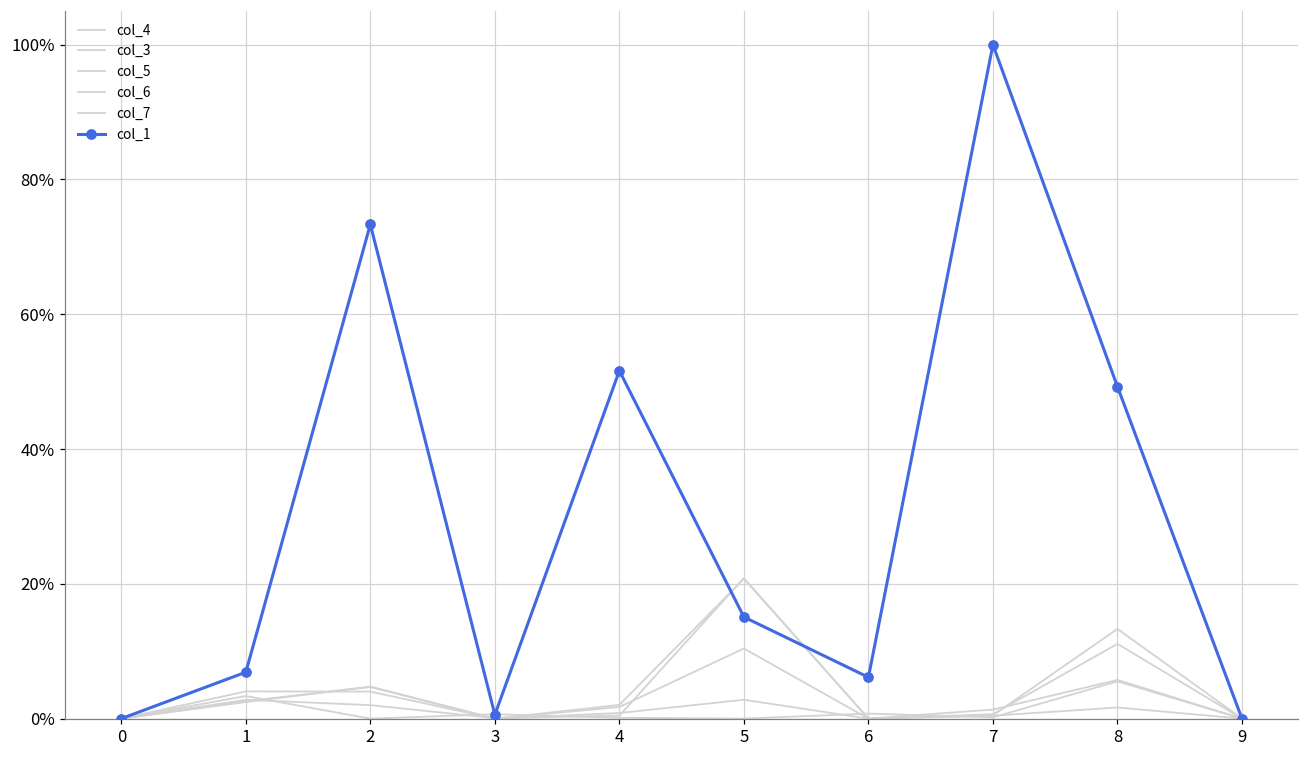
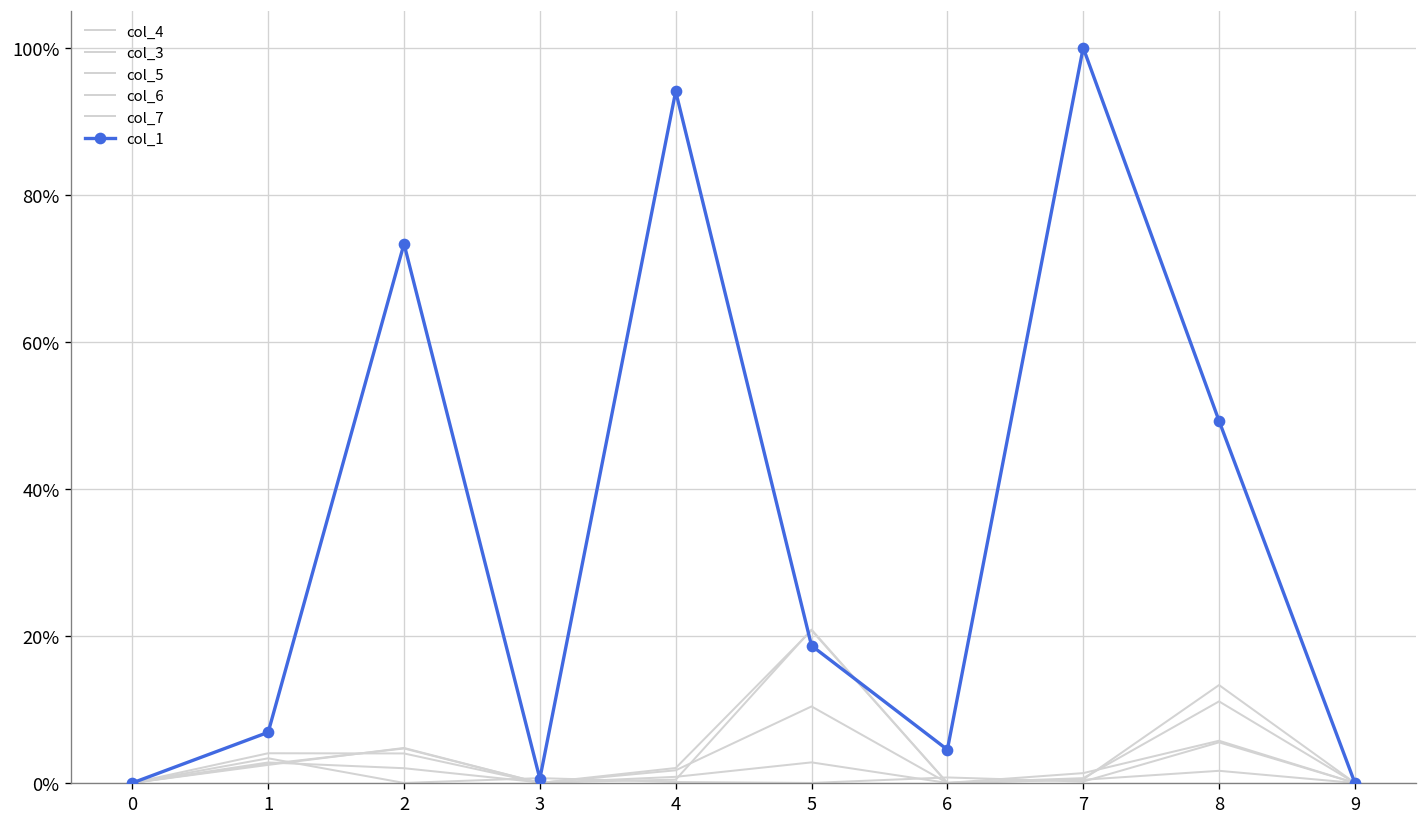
col_1, 4: 52% -> 94%
col_1, 5: 15% -> 19%
col_1, 6: 6% -> 5%
